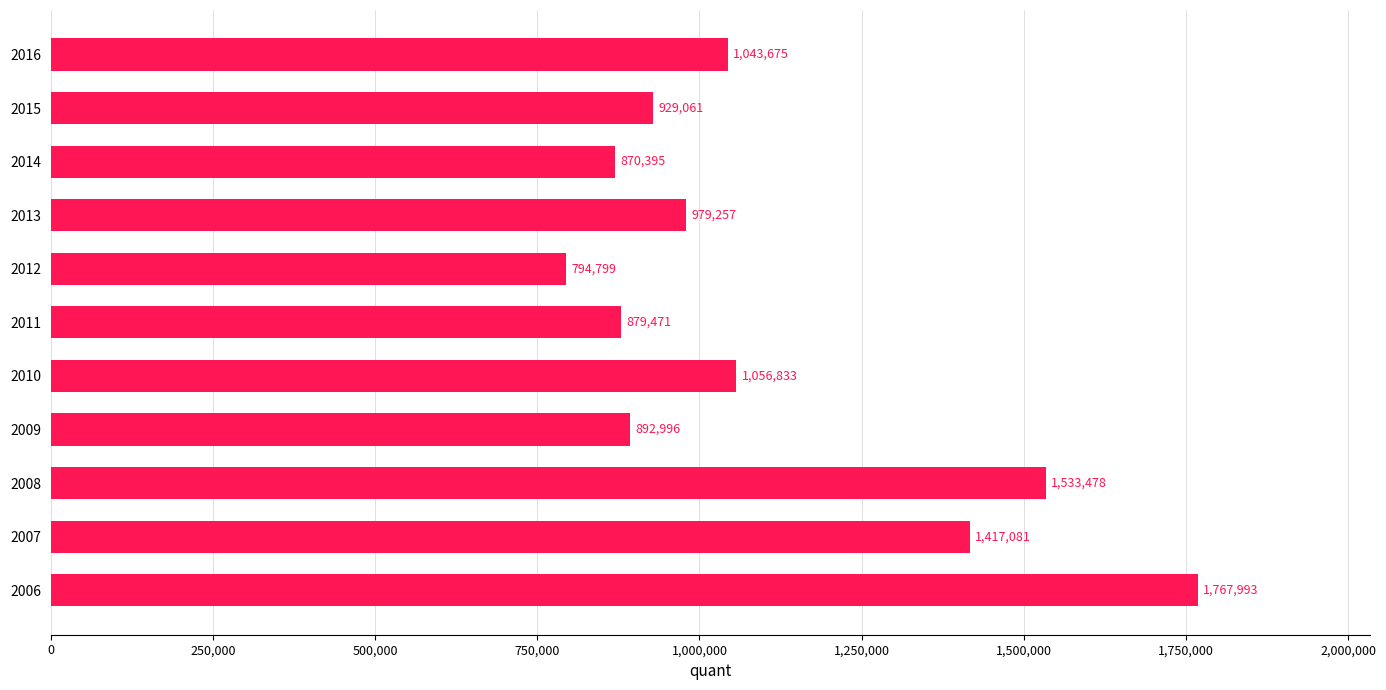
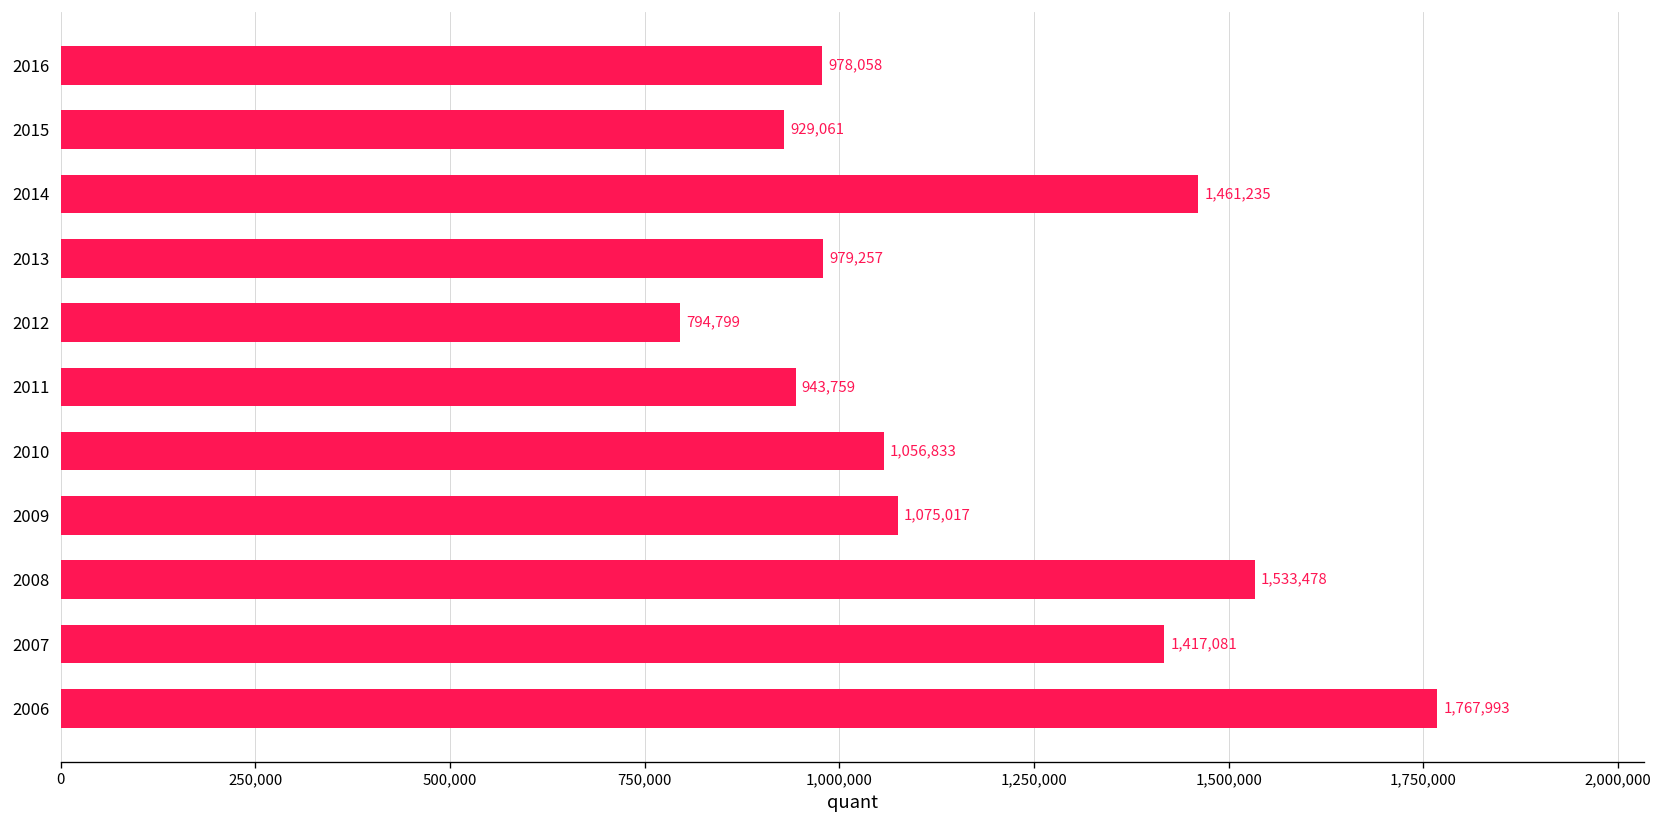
2016: 1,043,675 -> 978,058
2014: 870,395 -> 1,461,235
2011: 879,471 -> 943,759
2009: 892,996 -> 1,075,017
